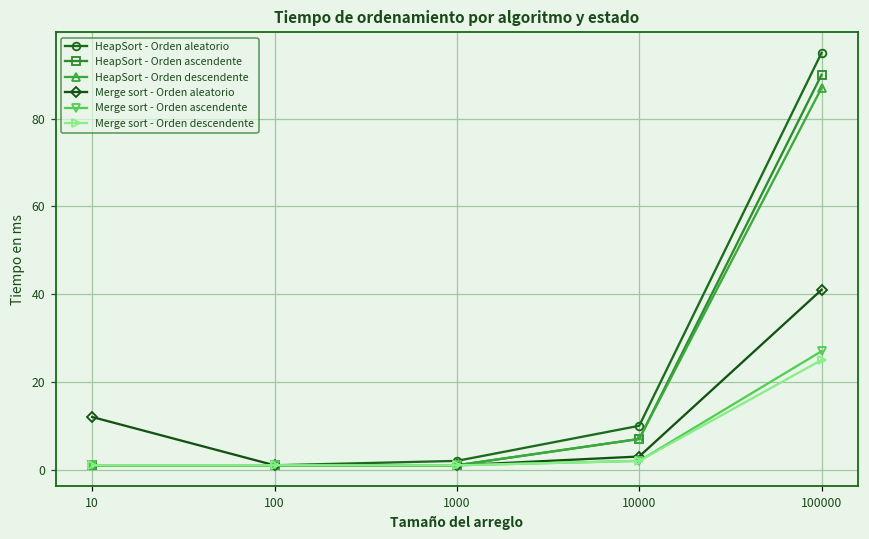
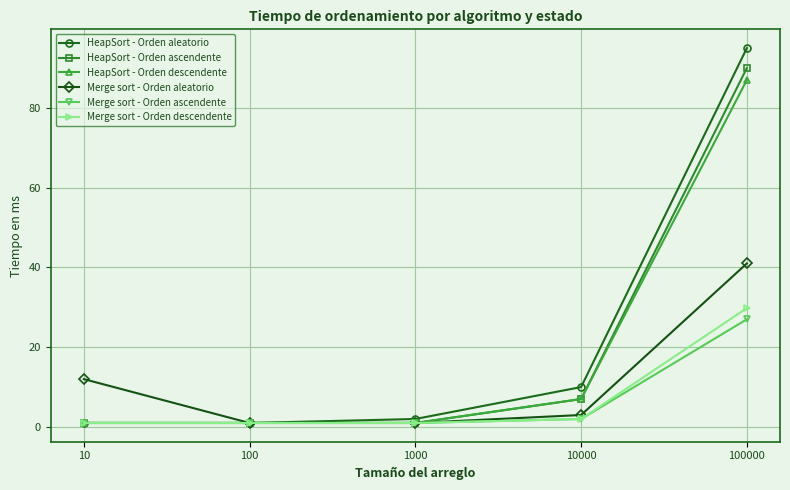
Merge sort - Orden descendente, 100000: 25 -> 30
